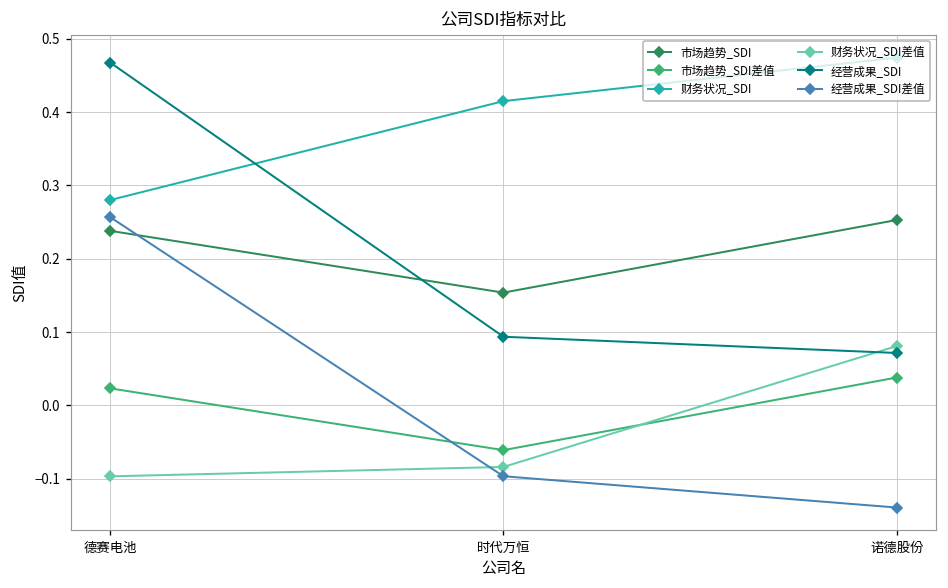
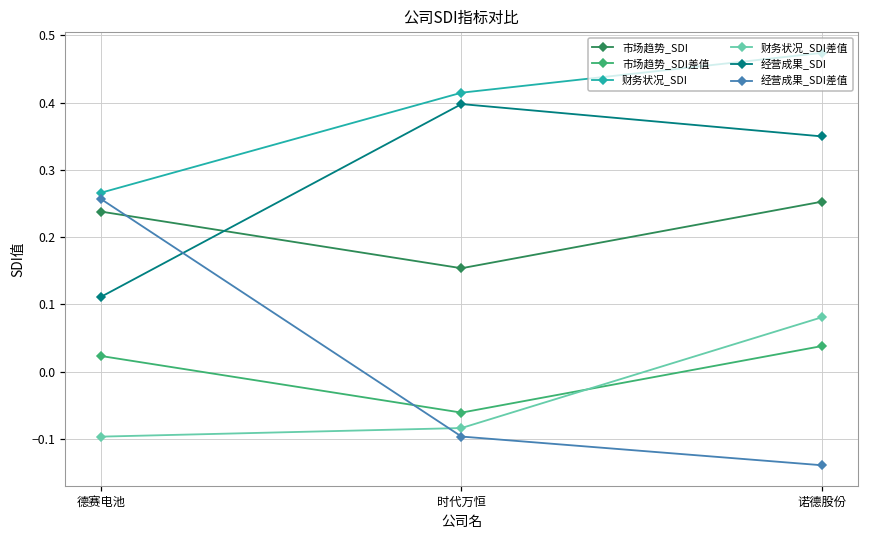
财务状况_SDI, 德赛电池: 0.28 -> 0.27
经营成果_SDI, 德赛电池: 0.47 -> 0.11
经营成果_SDI, 时代万恒: 0.09 -> 0.40
经营成果_SDI, 诺德股份: 0.07 -> 0.35
